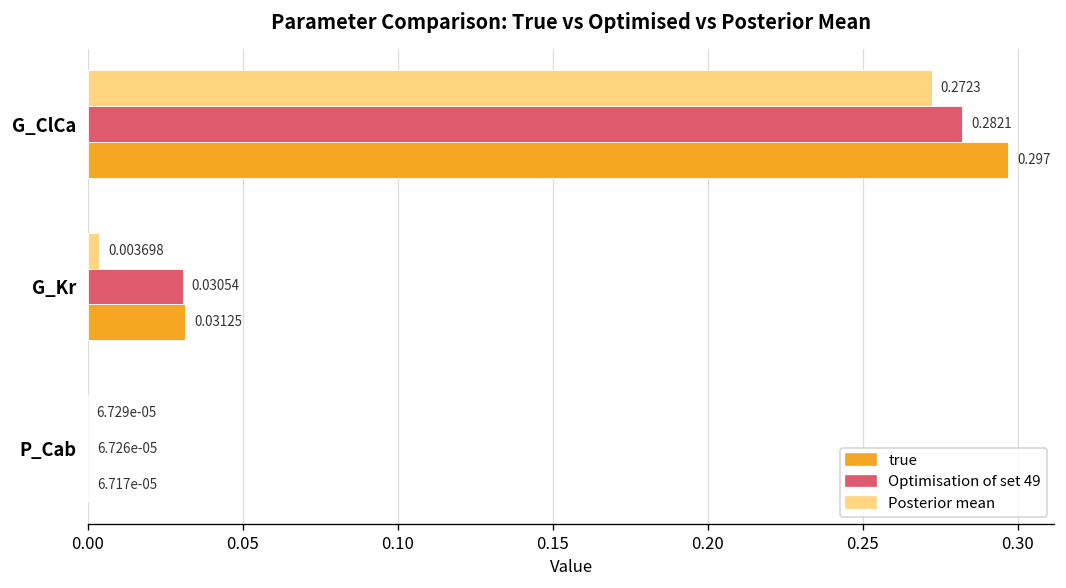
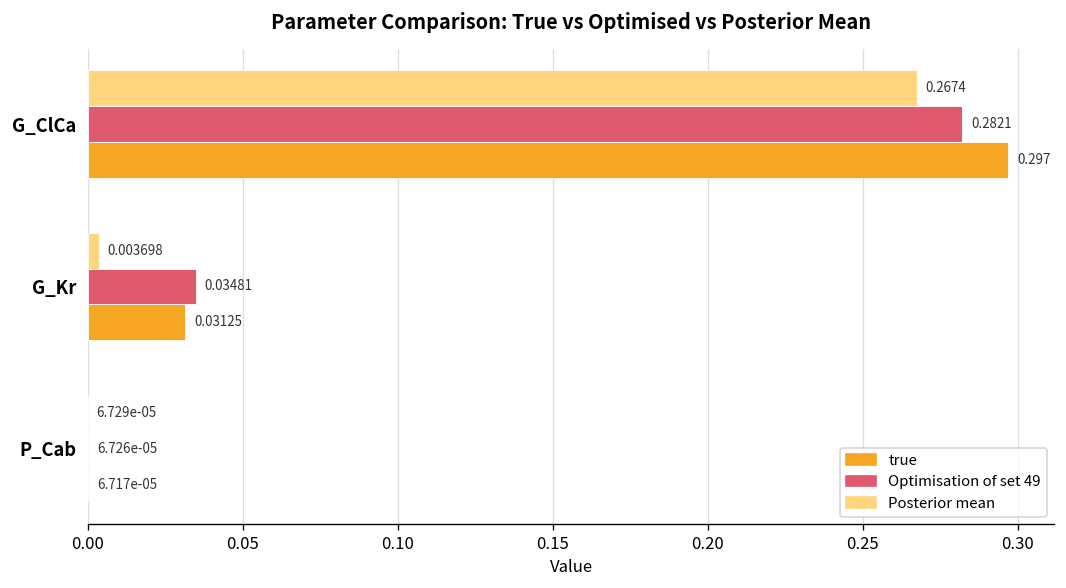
Posterior mean, G_ClCa: 0.2723 -> 0.2674
Optimisation of set 49, G_Kr: 0.03054 -> 0.03481
